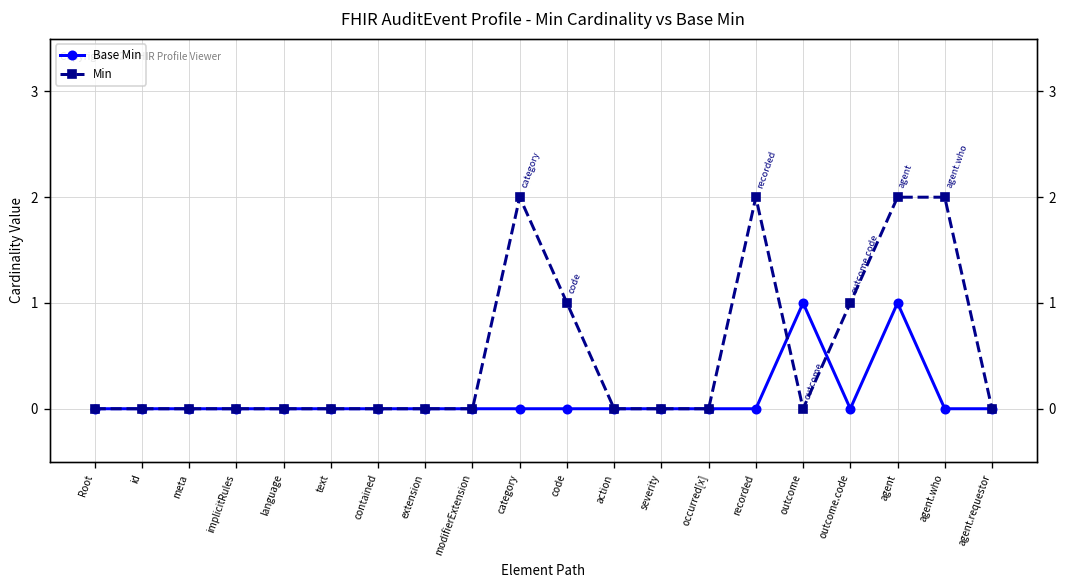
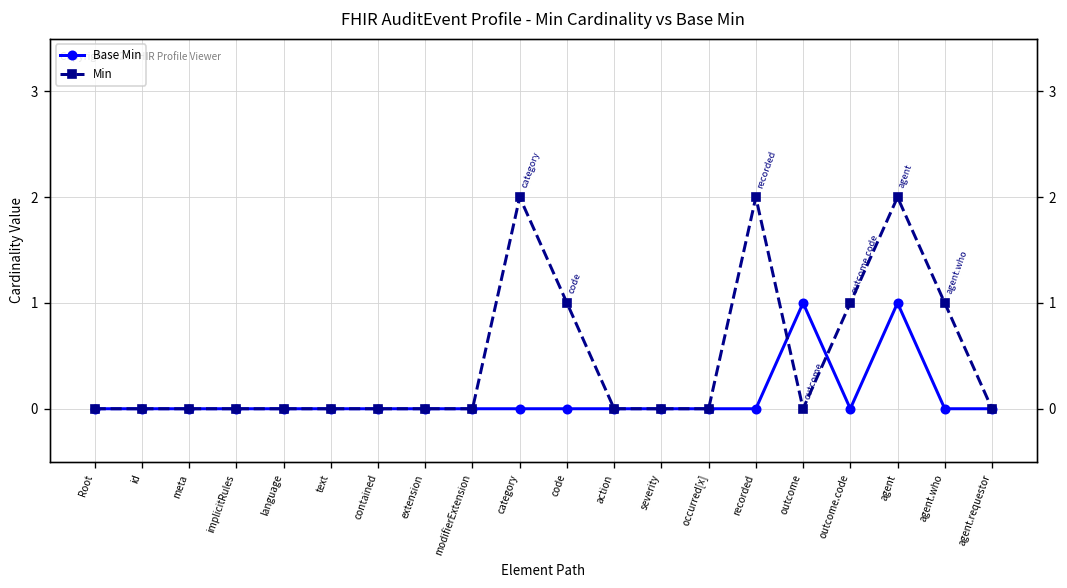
Min, agent.who: 2 -> 1
